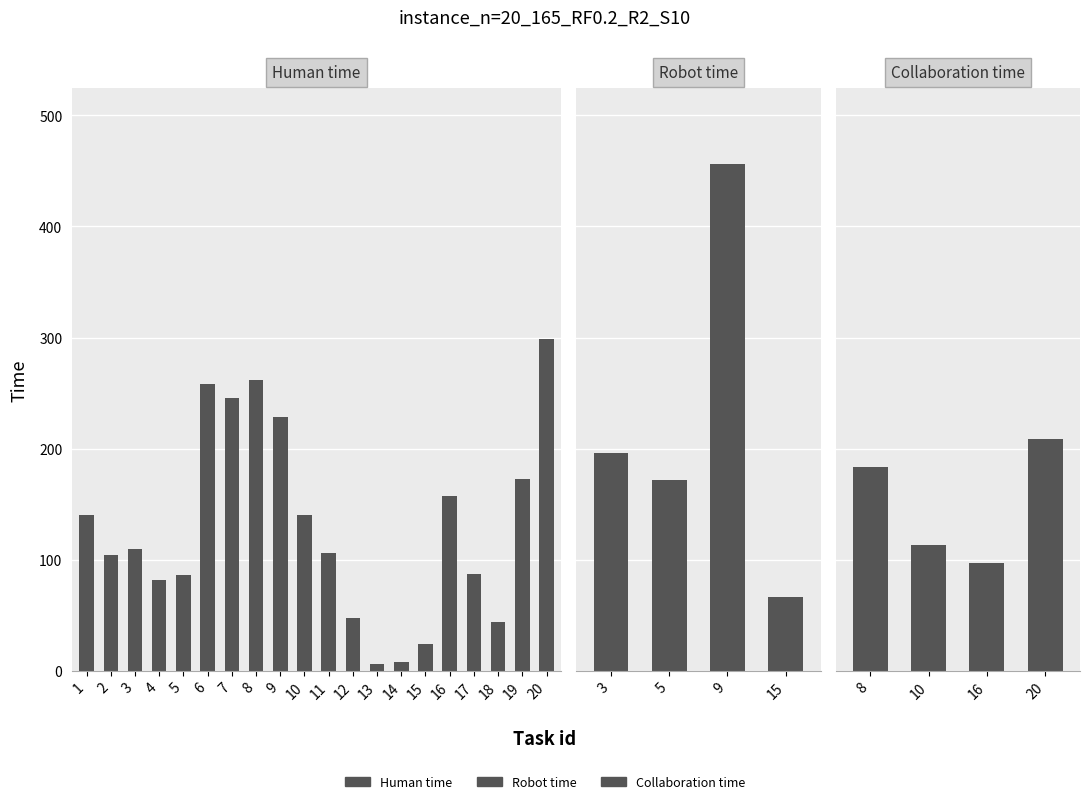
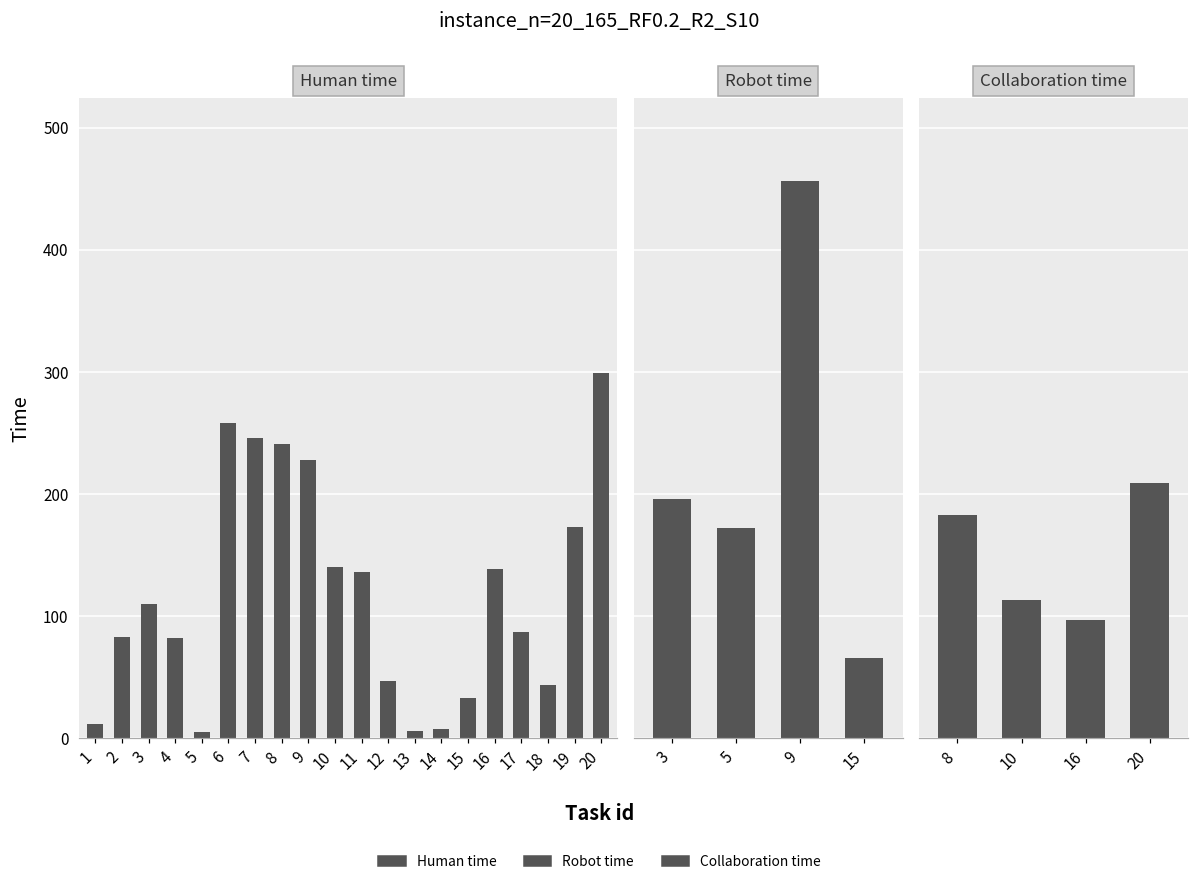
Human time, 1: 140 -> 12
Human time, 2: 104 -> 83
Human time, 5: 86 -> 5
Human time, 8: 262 -> 241
Human time, 11: 106 -> 136
Human time, 15: 24 -> 33
Human time, 16: 157 -> 139
